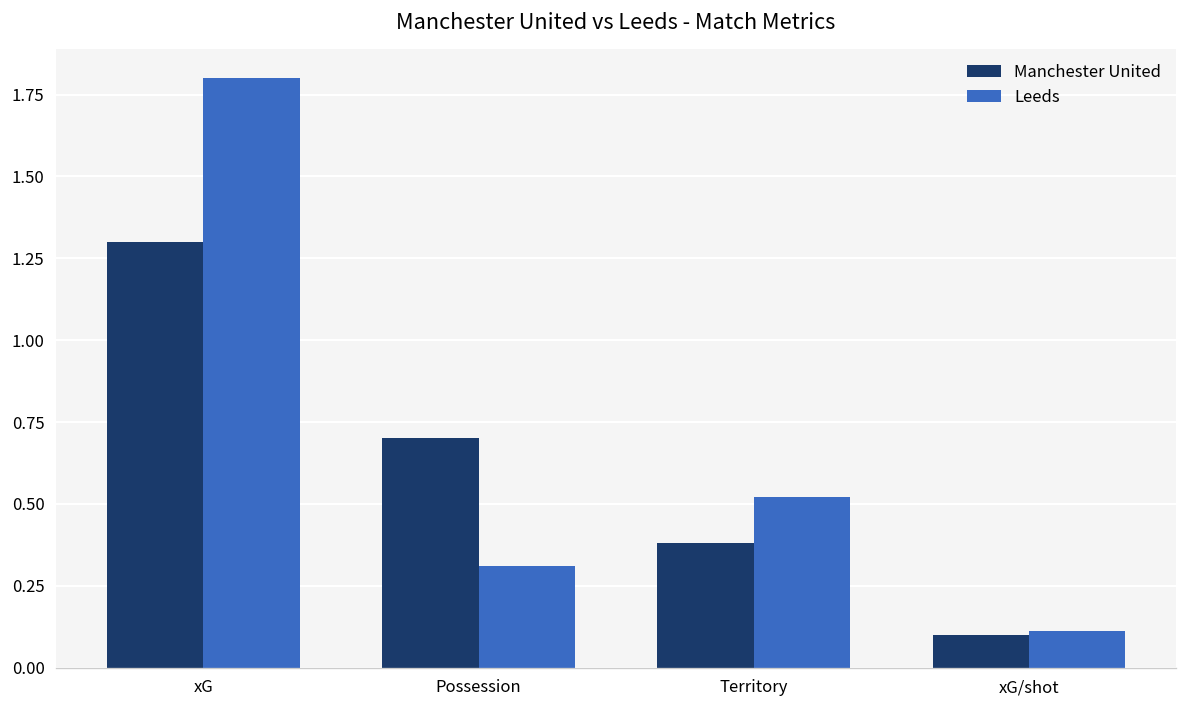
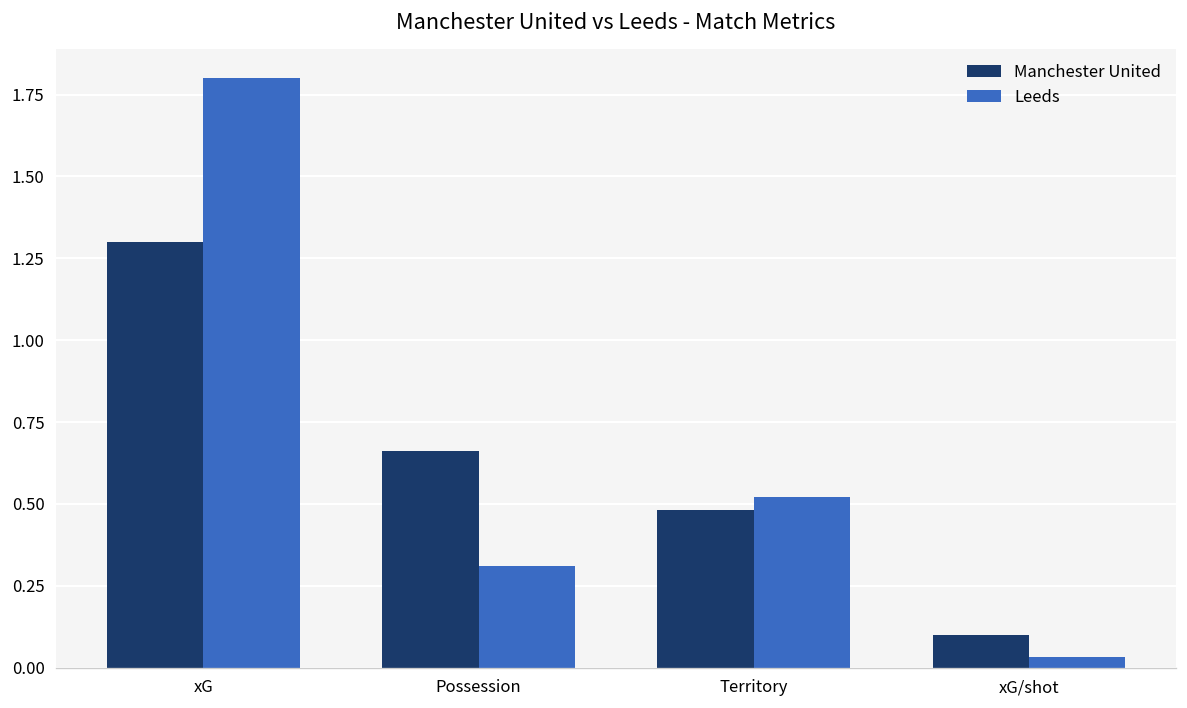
Manchester United, Possession: 0.70 -> 0.66
Manchester United, Territory: 0.38 -> 0.48
Leeds, xG/shot: 0.11 -> 0.03
